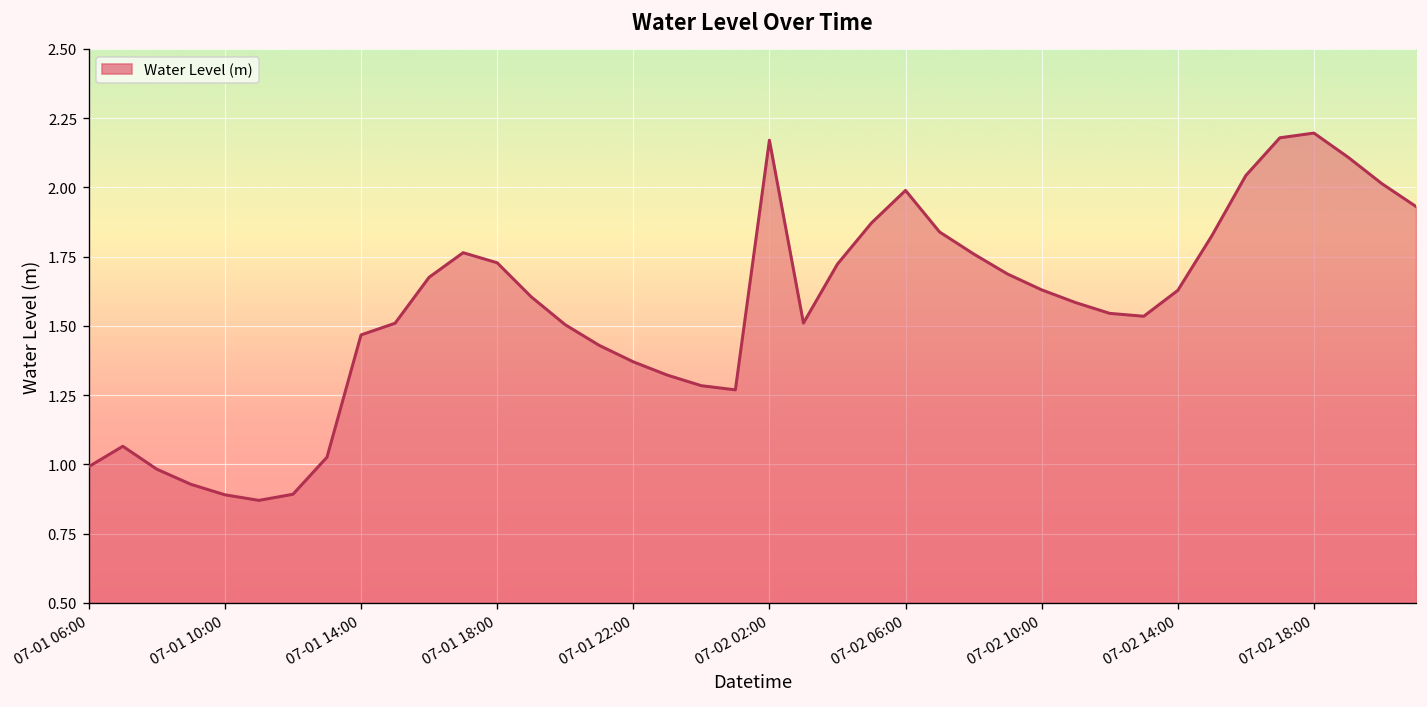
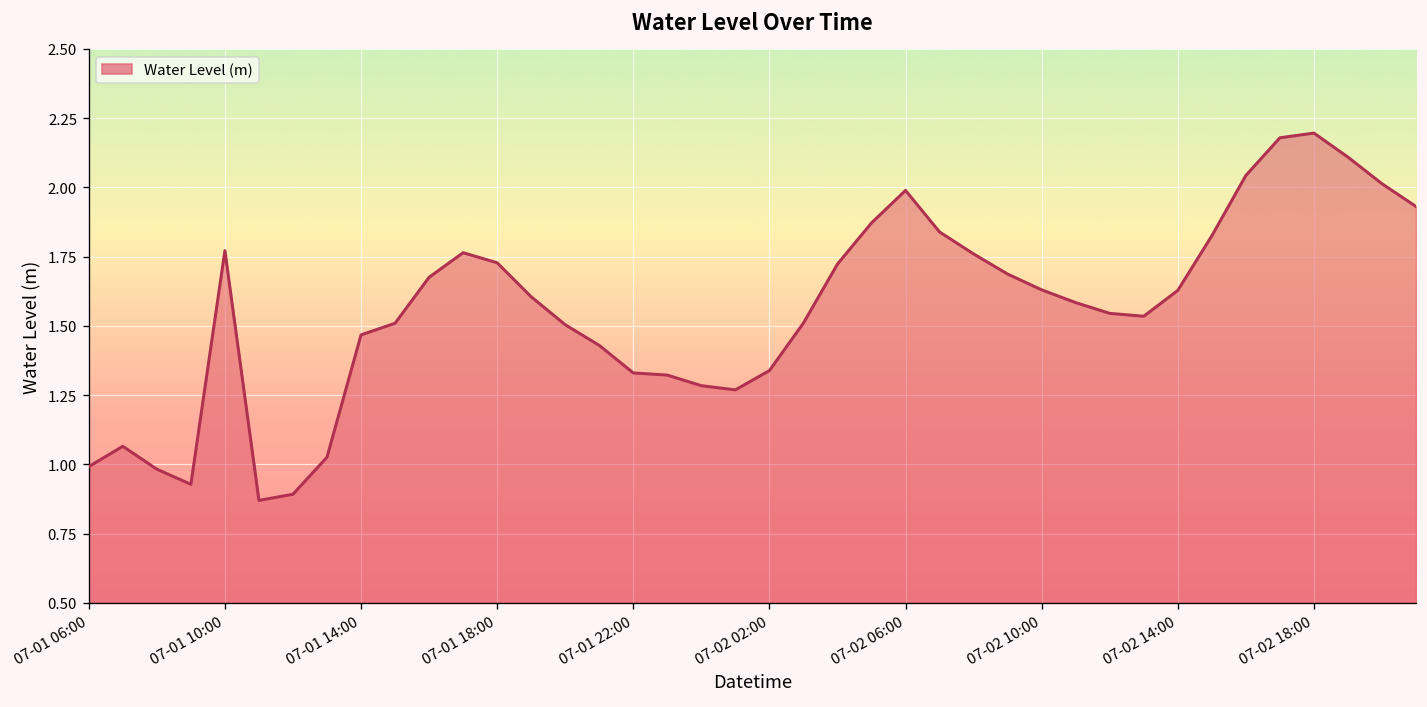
07-01 10:00: 0.89 -> 1.77
07-01 22:00: 1.37 -> 1.33
07-02 02:00: 2.17 -> 1.34
